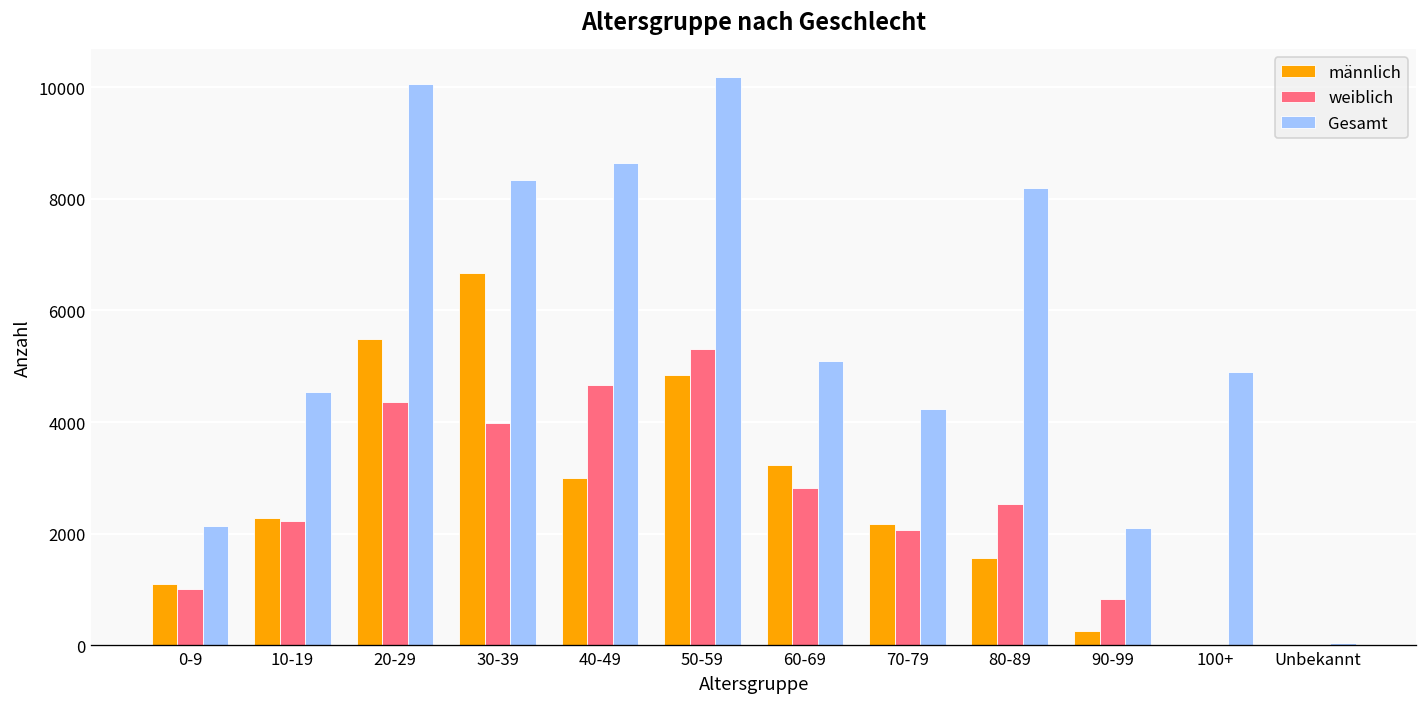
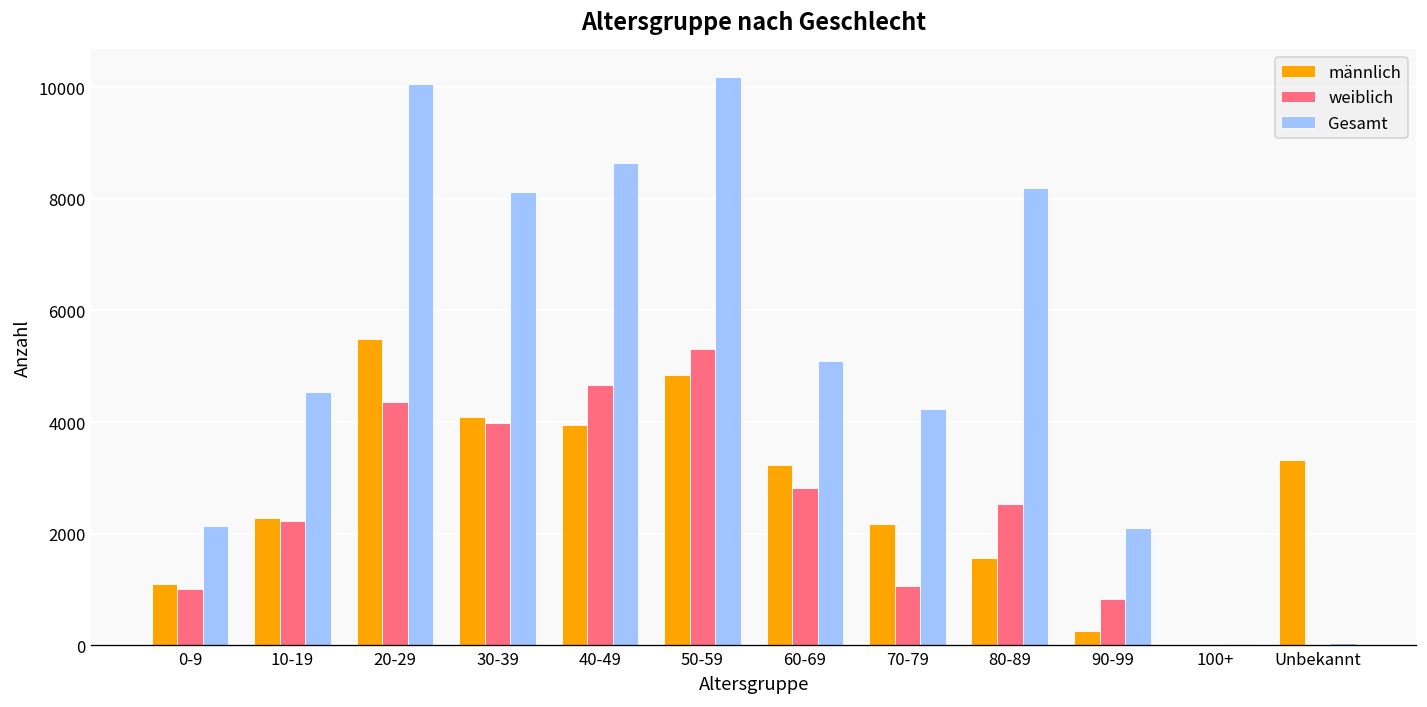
männlich, 30-39: 6700 -> 4100
Gesamt, 30-39: 8300 -> 8100
männlich, 40-49: 3000 -> 4000
weiblich, 70-79: 2100 -> 1100
Gesamt, 100+: 4900 -> 0
männlich, Unbekannt: 0 -> 3300
